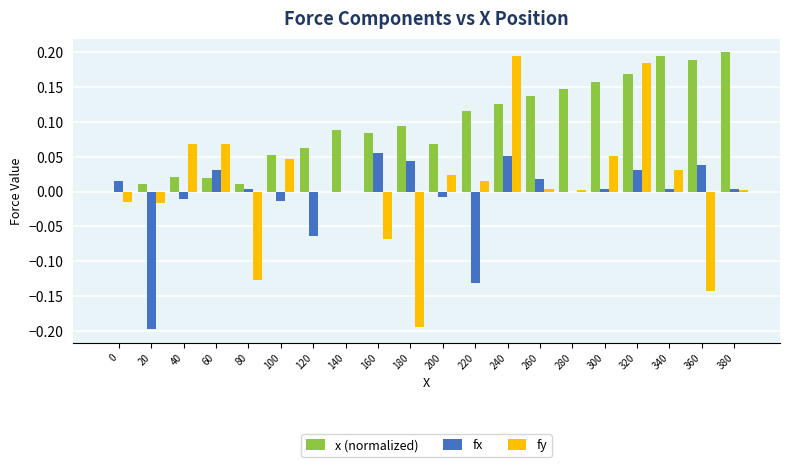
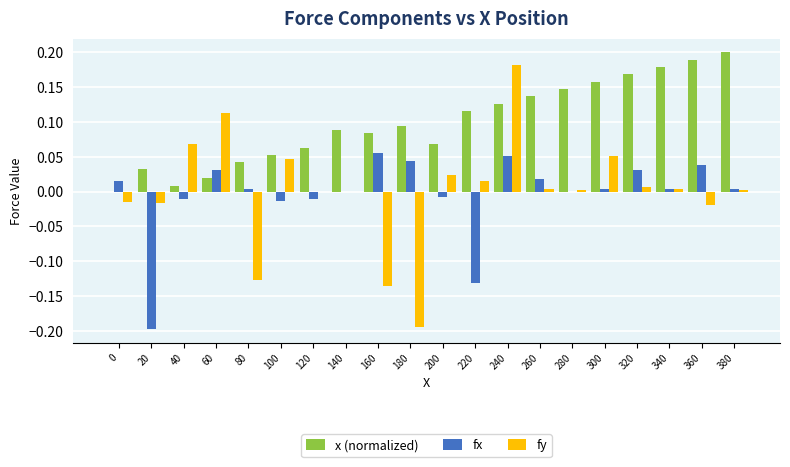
x (normalized), 20: 0.01 -> 0.03
x (normalized), 40: 0.02 -> 0.01
fy, 60: 0.07 -> 0.11
x (normalized), 80: 0.01 -> 0.04
fx, 120: -0.06 -> -0.01
fy, 160: -0.07 -> -0.14
fy, 240: 0.19 -> 0.18
fy, 320: 0.18 -> 0.01
x (normalized), 340: 0.20 -> 0.18
fy, 340: 0.03 -> 0.00
fy, 360: -0.14 -> -0.02
